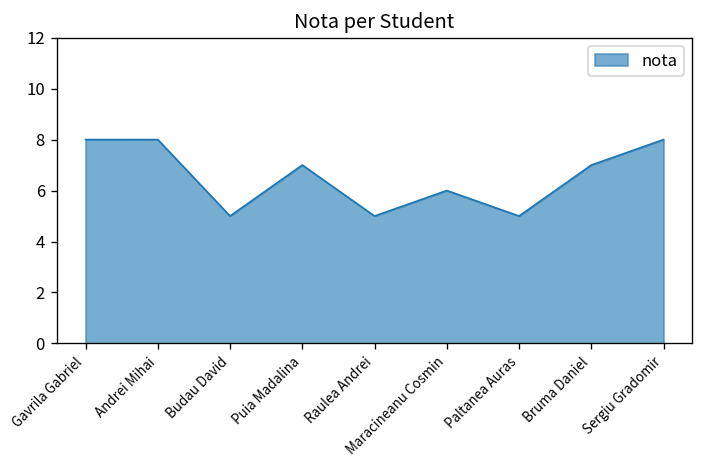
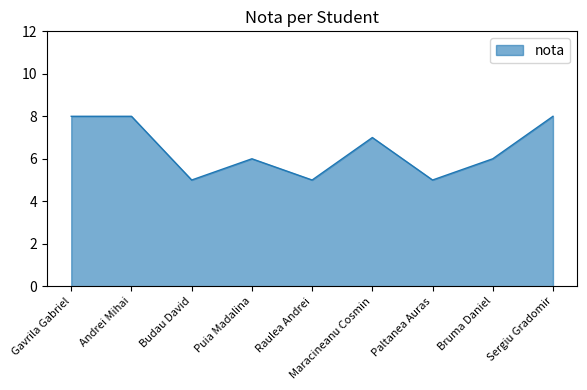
Puia Madalina: 7 -> 6
Maracineanu Cosmin: 6 -> 7
Bruma Daniel: 7 -> 6
